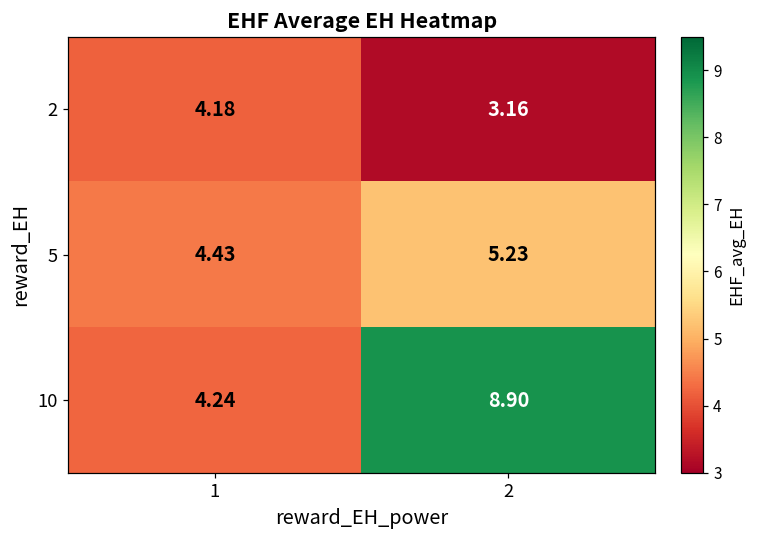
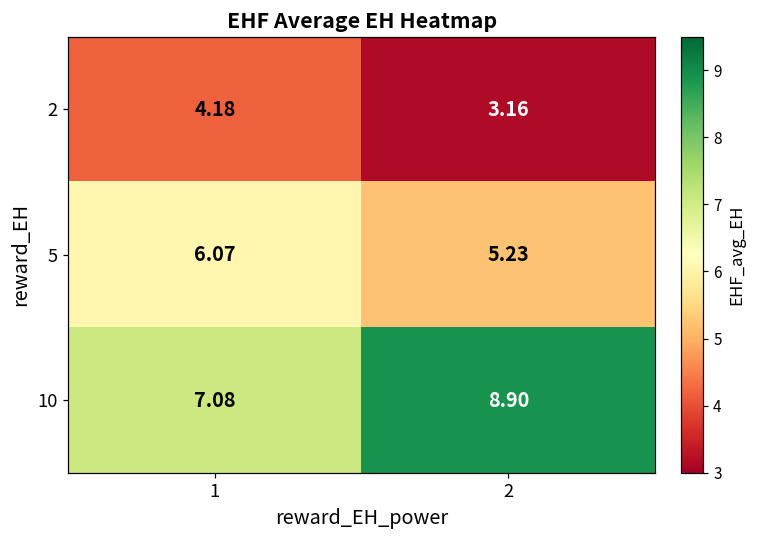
5, 1: 4.43 -> 6.07
10, 1: 4.24 -> 7.08
